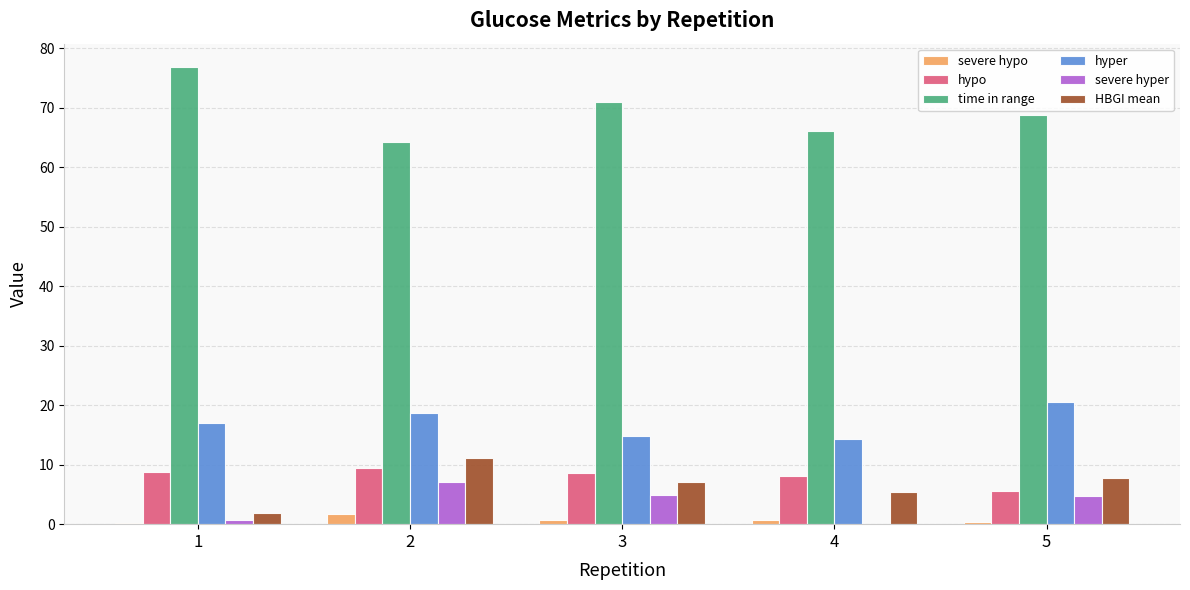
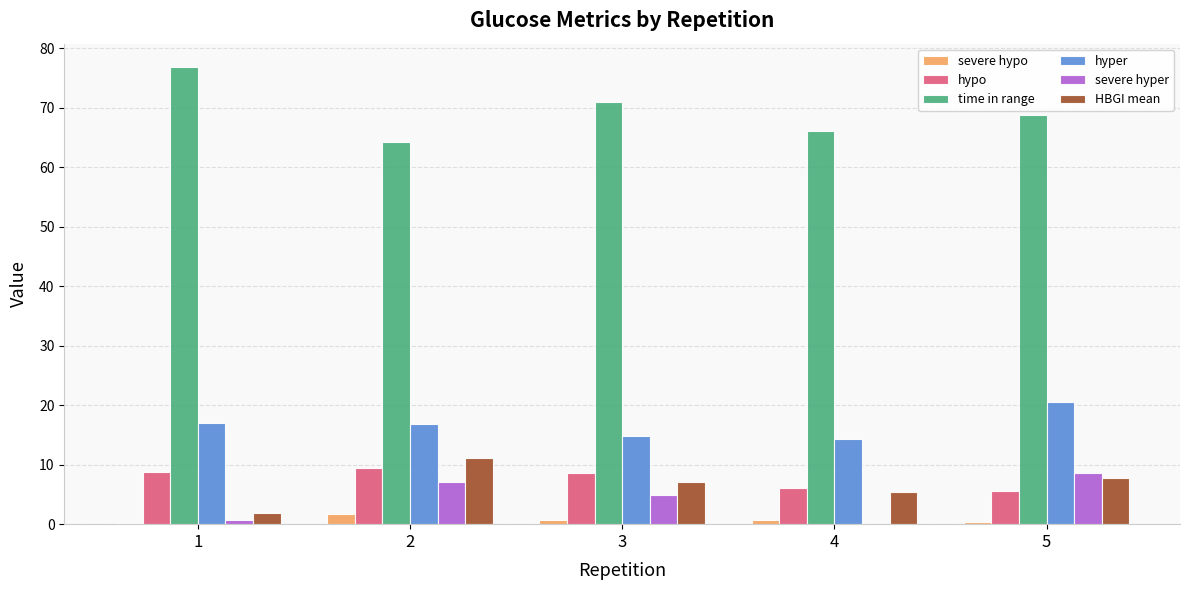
hyper, 2: 19 -> 17
hypo, 4: 8 -> 6
severe hyper, 5: 5 -> 9
